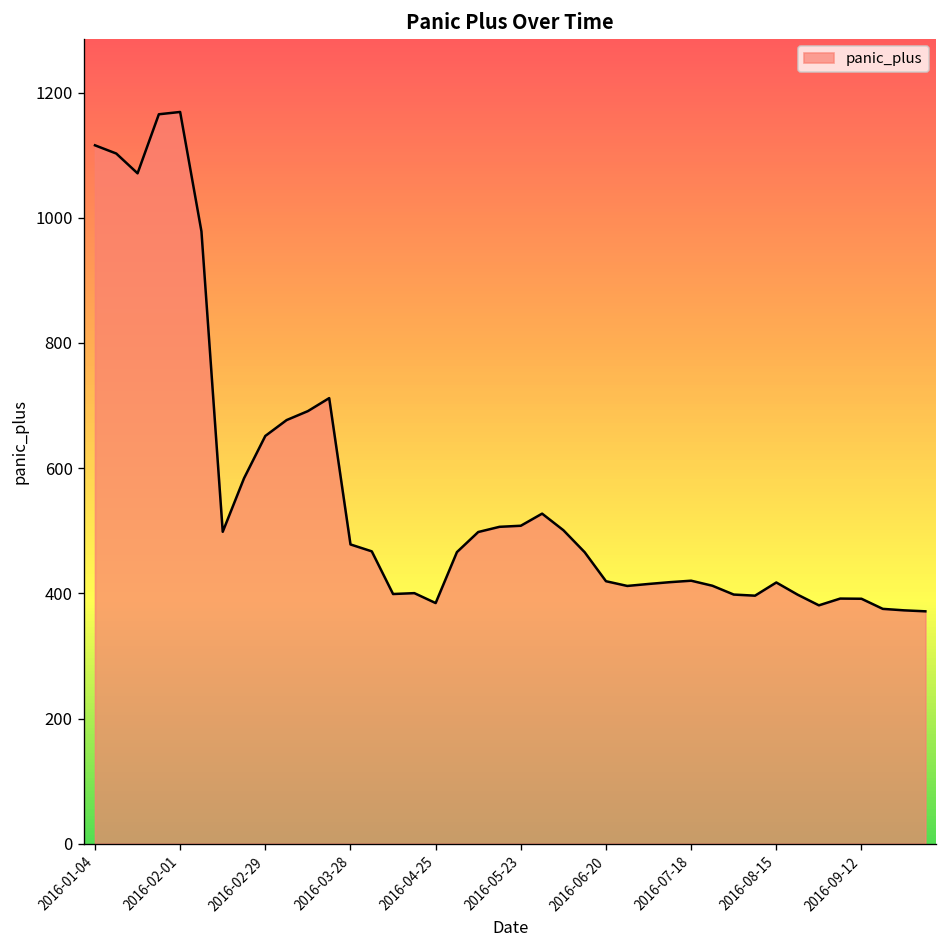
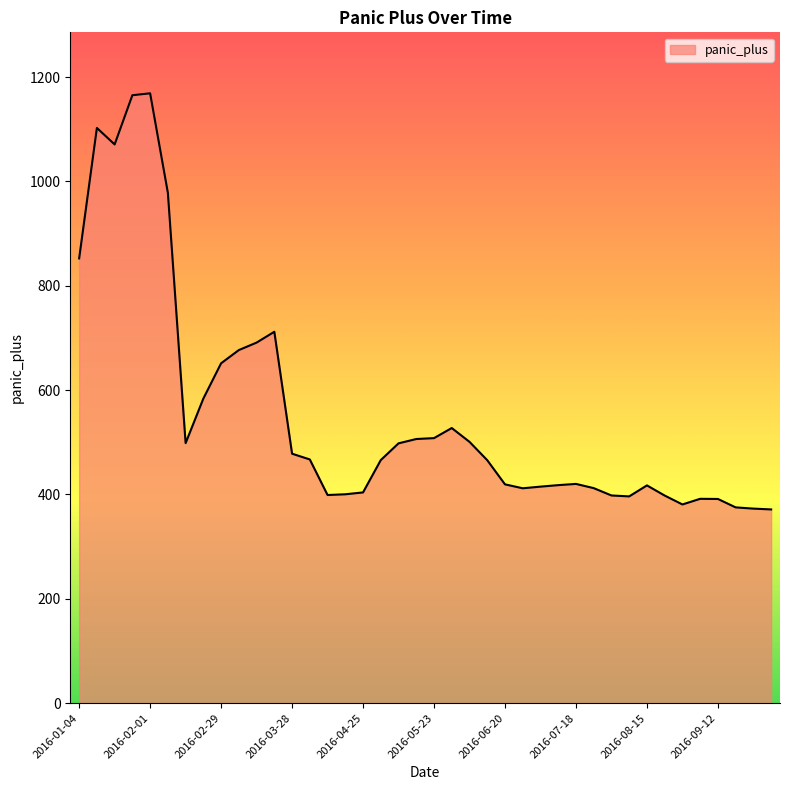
2016-01-04: 1120 -> 850
2016-04-25: 380 -> 400
